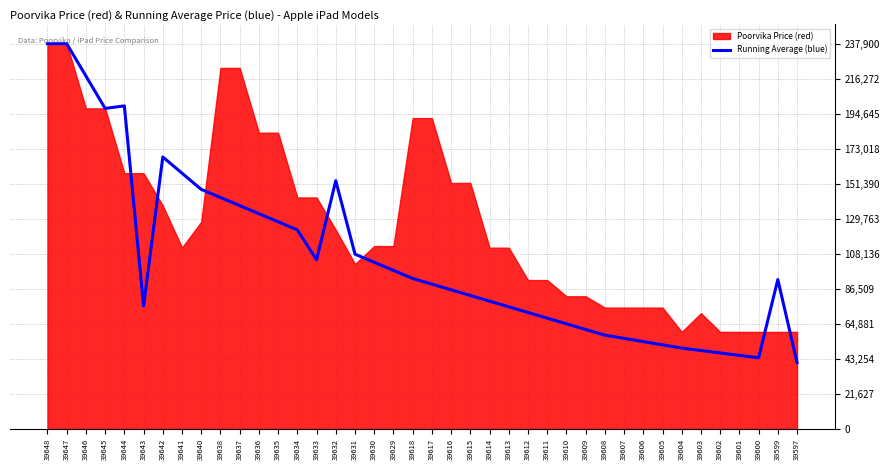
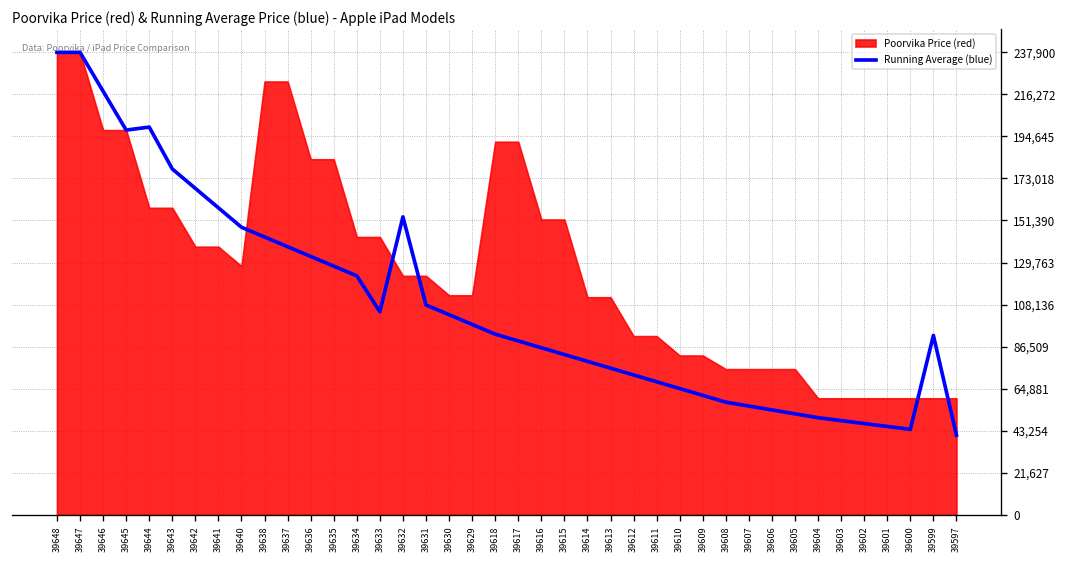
Running Average (blue), 39643: 76,000 -> 178,000
Poorvika Price (red), 39641: 112,000 -> 138,000
Poorvika Price (red), 39631: 102,000 -> 123,000
Poorvika Price (red), 39603: 71,000 -> 60,000
